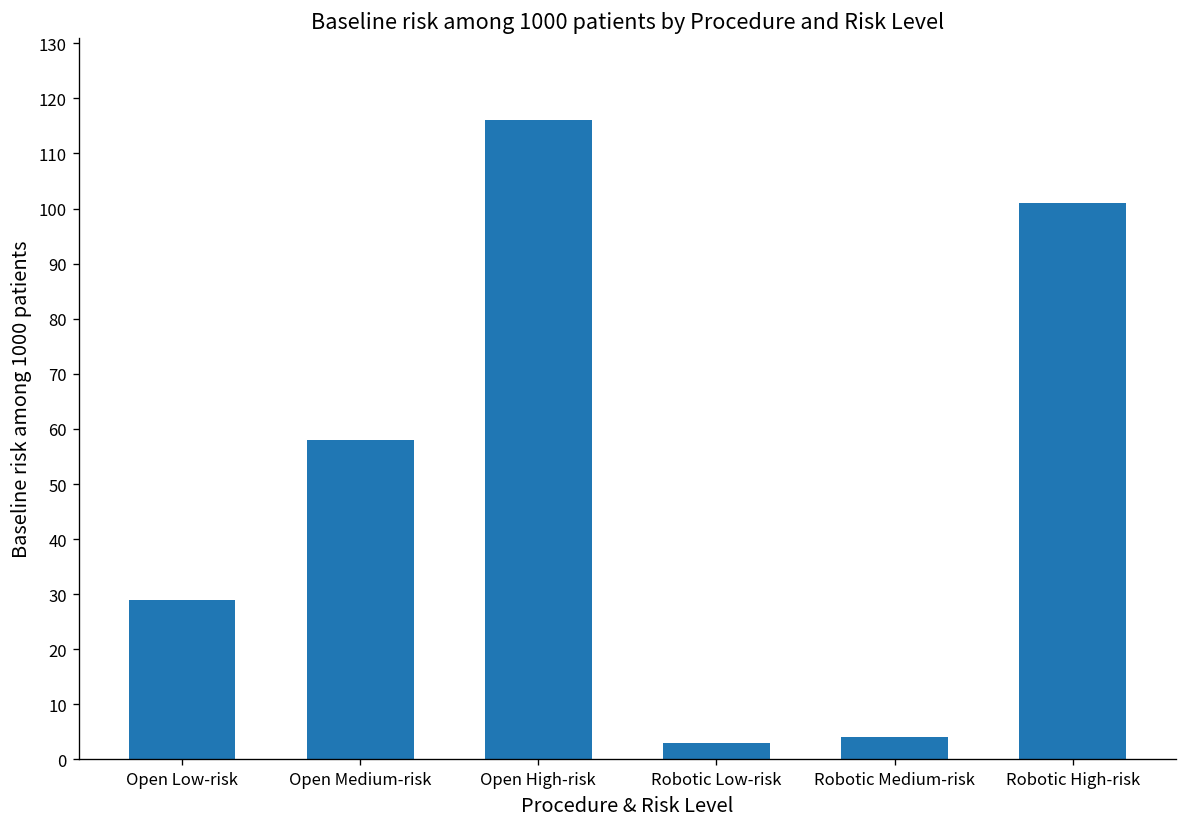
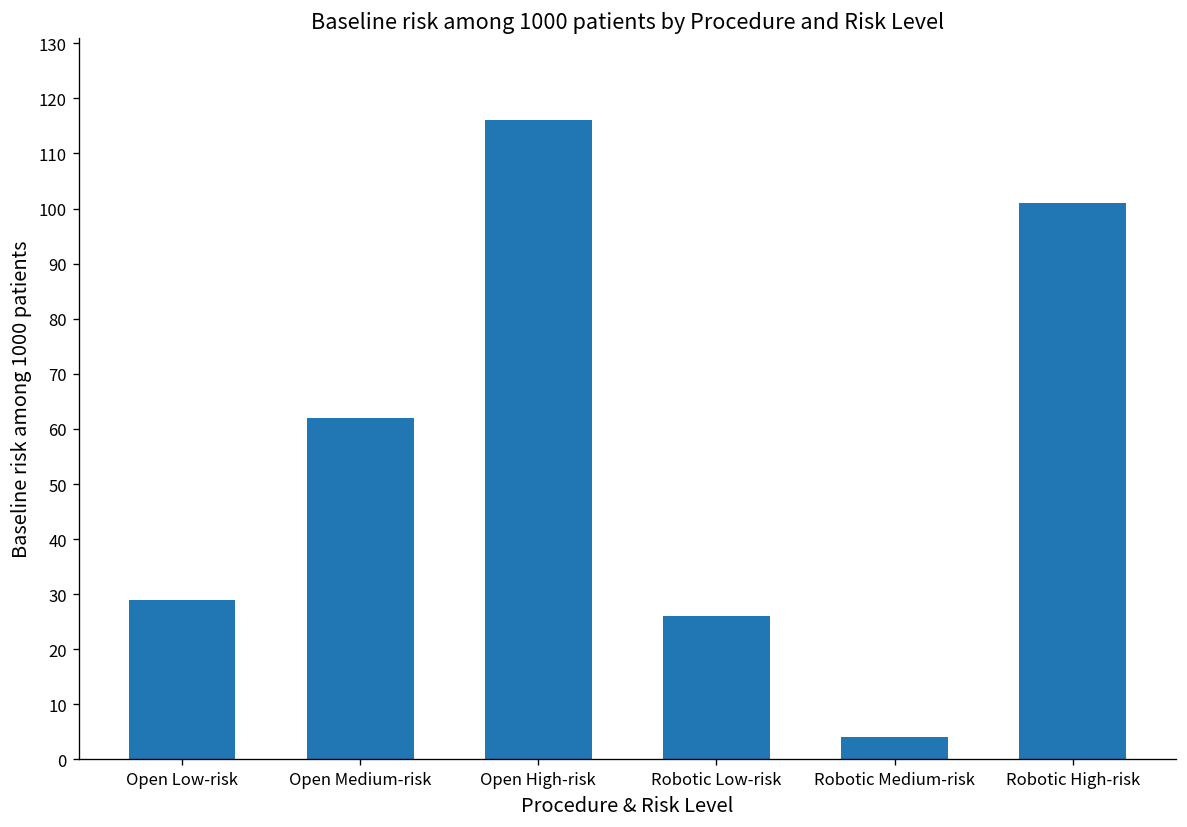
Open Medium-risk: 58 -> 62
Robotic Low-risk: 3 -> 26
